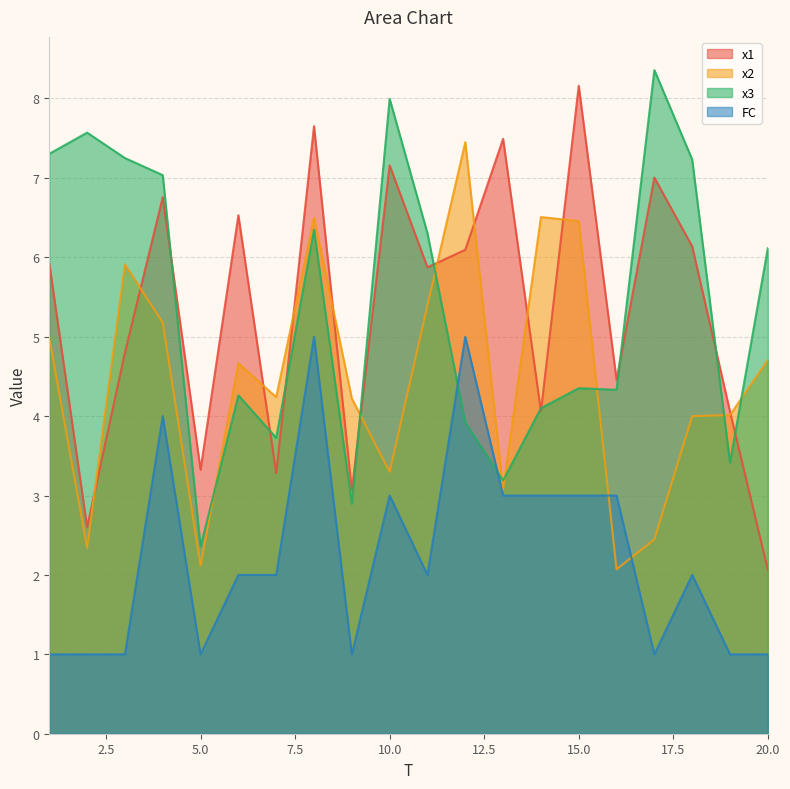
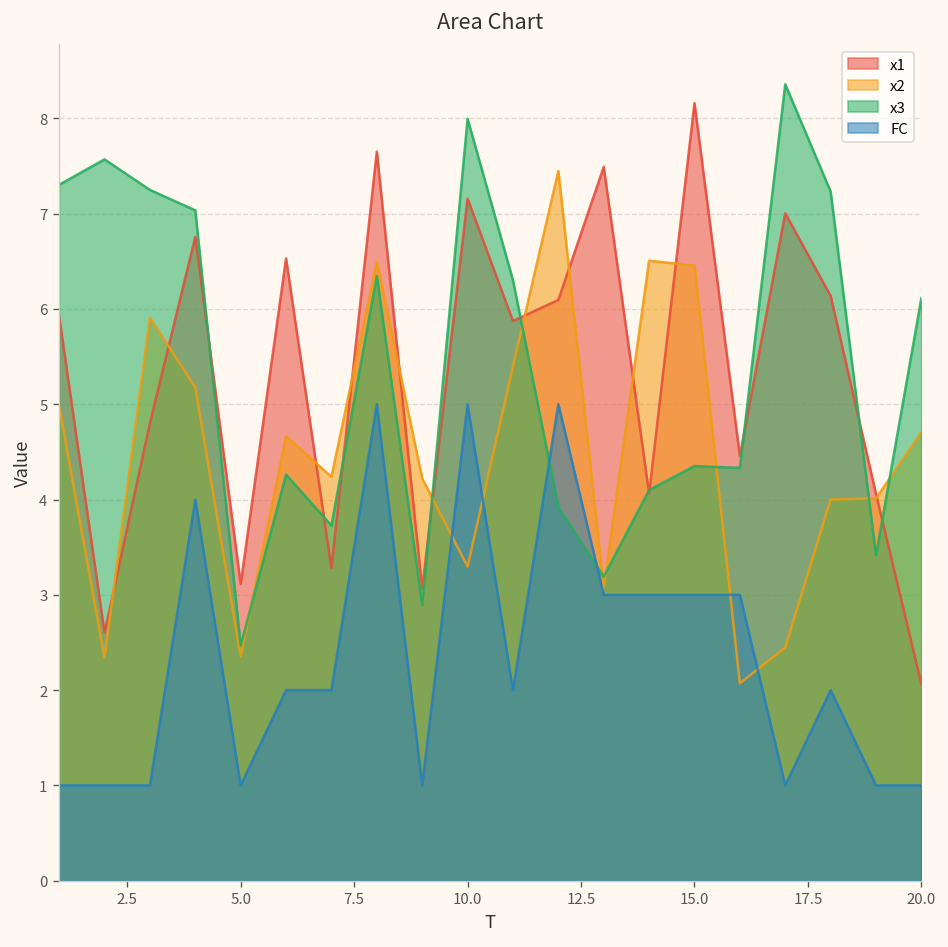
x1, 5.0: 3.3 -> 3.1
x2, 5.0: 2.1 -> 2.4
x3, 5.0: 2.4 -> 2.5
FC, 10.0: 3 -> 5
